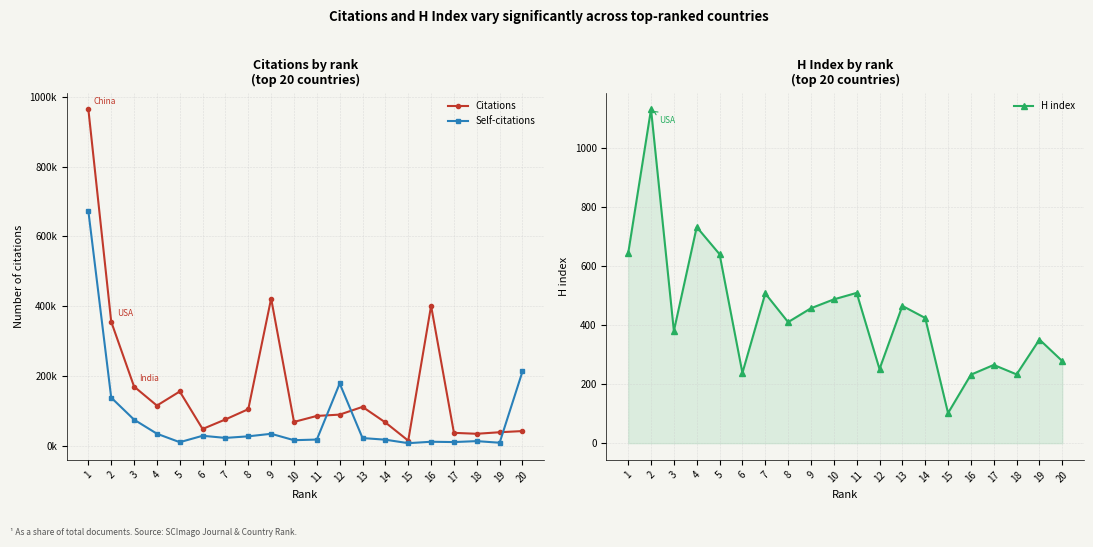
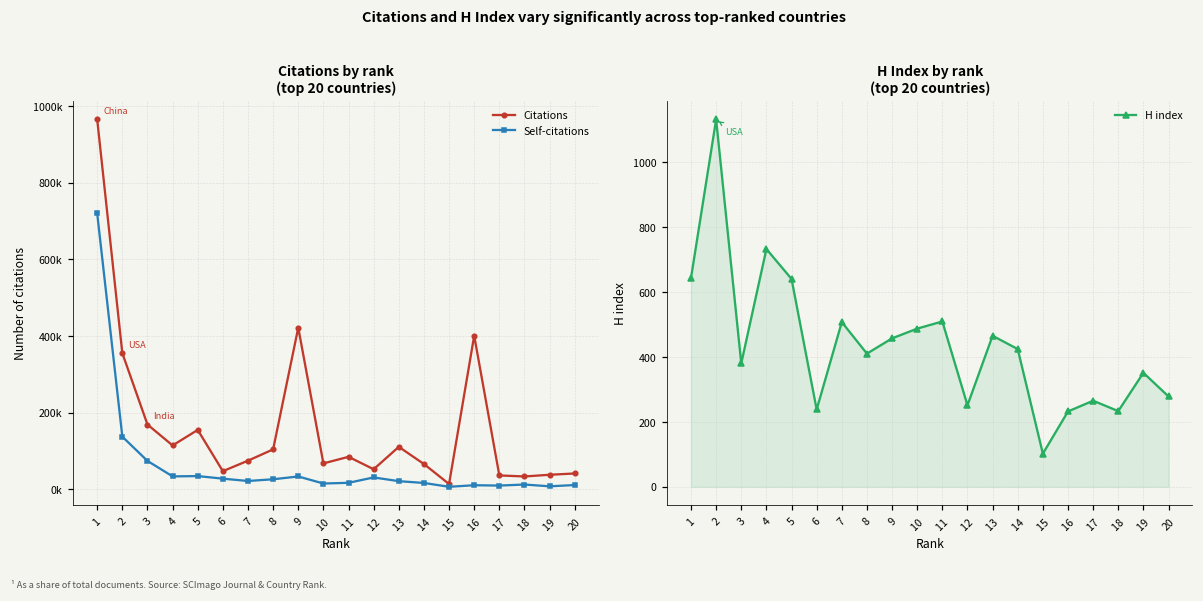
Citations by rank (top 20 countries), Self-citations, 1: 670000 -> 720000
Citations by rank (top 20 countries), Self-citations, 5: 10000 -> 30000
Citations by rank (top 20 countries), Citations, 12: 90000 -> 50000
Citations by rank (top 20 countries), Self-citations, 12: 180000 -> 30000
Citations by rank (top 20 countries), Self-citations, 20: 210000 -> 10000
